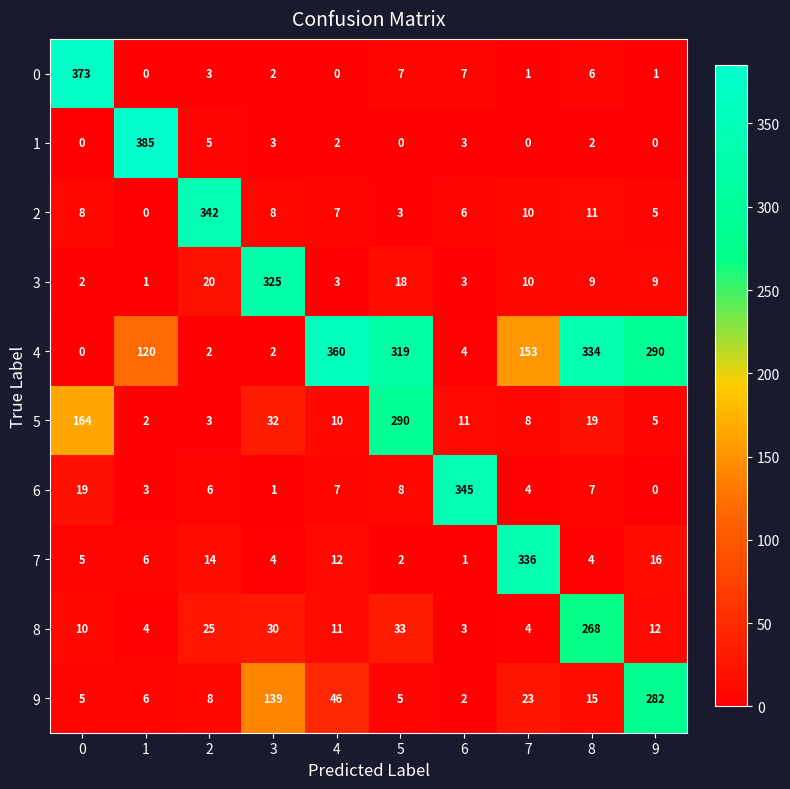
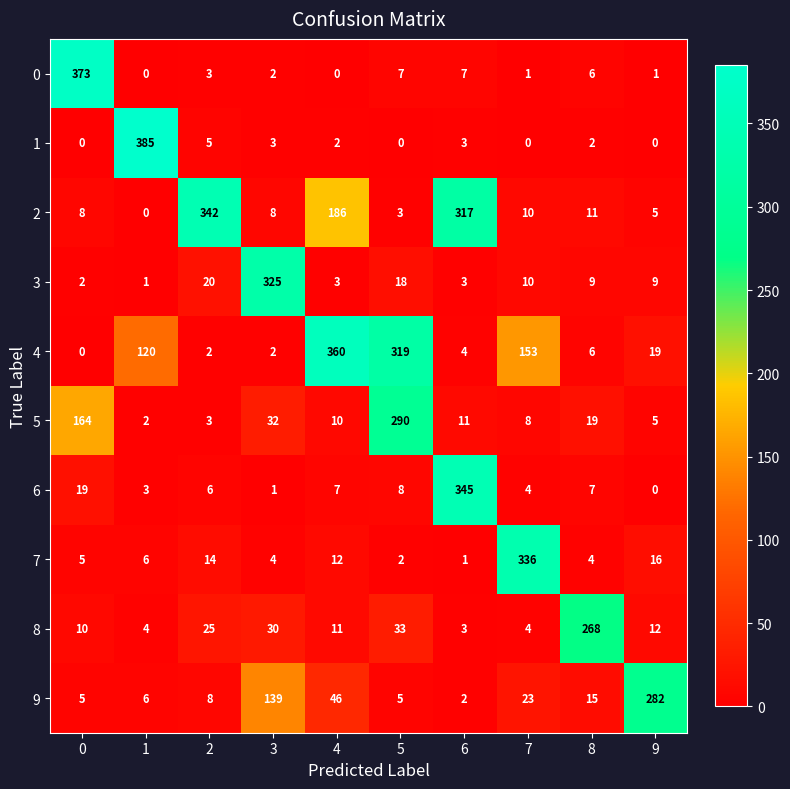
2, 4: 7 -> 186
2, 6: 6 -> 317
4, 8: 334 -> 6
4, 9: 290 -> 19
